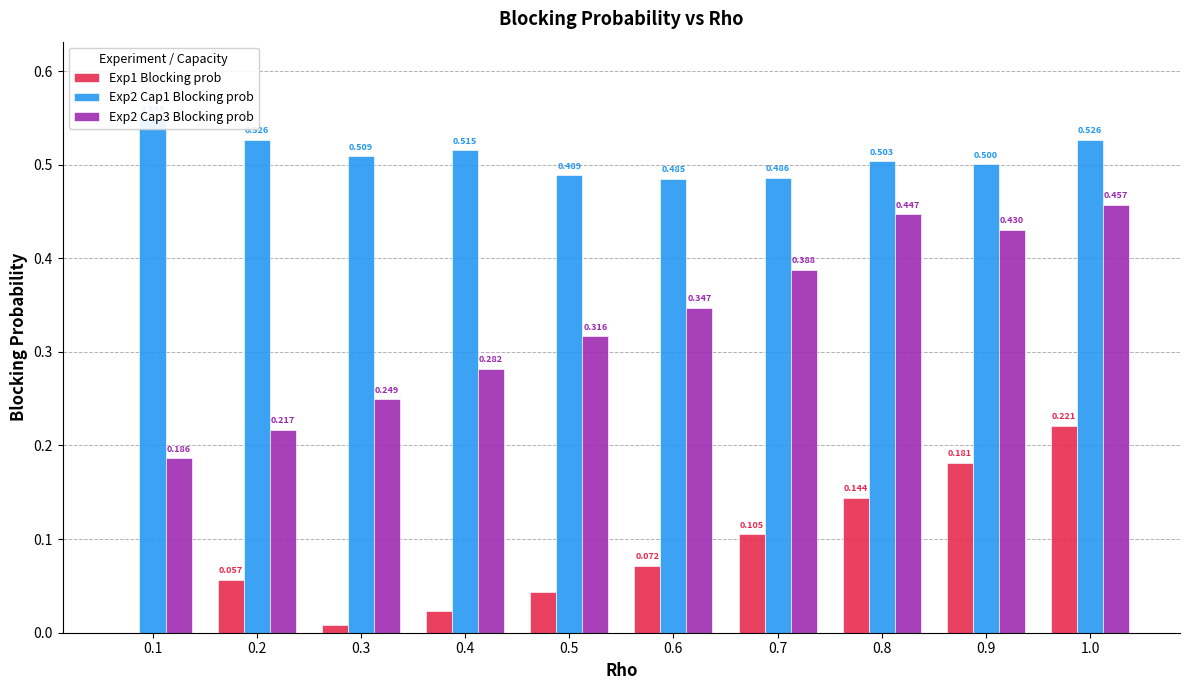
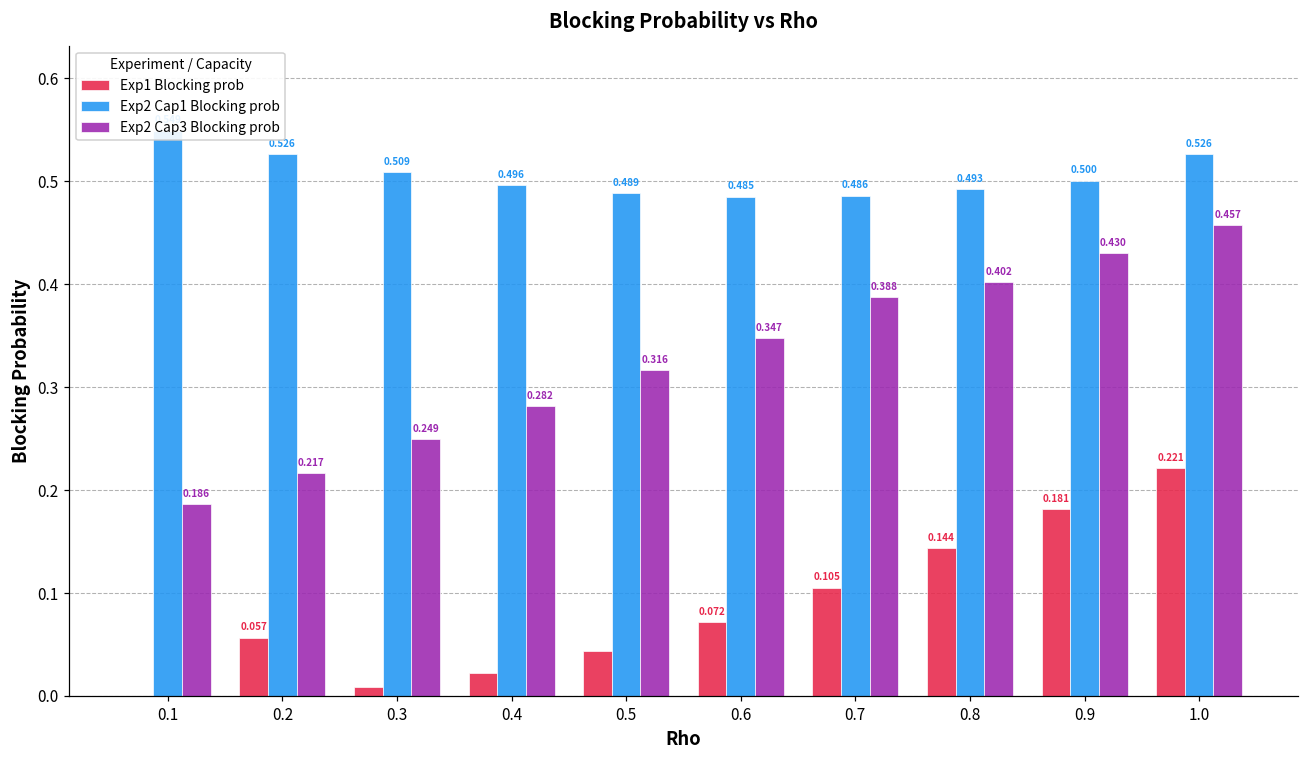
Exp2 Cap1 Blocking prob, 0.4: 0.515 -> 0.496
Exp2 Cap1 Blocking prob, 0.8: 0.503 -> 0.493
Exp2 Cap3 Blocking prob, 0.8: 0.447 -> 0.402
